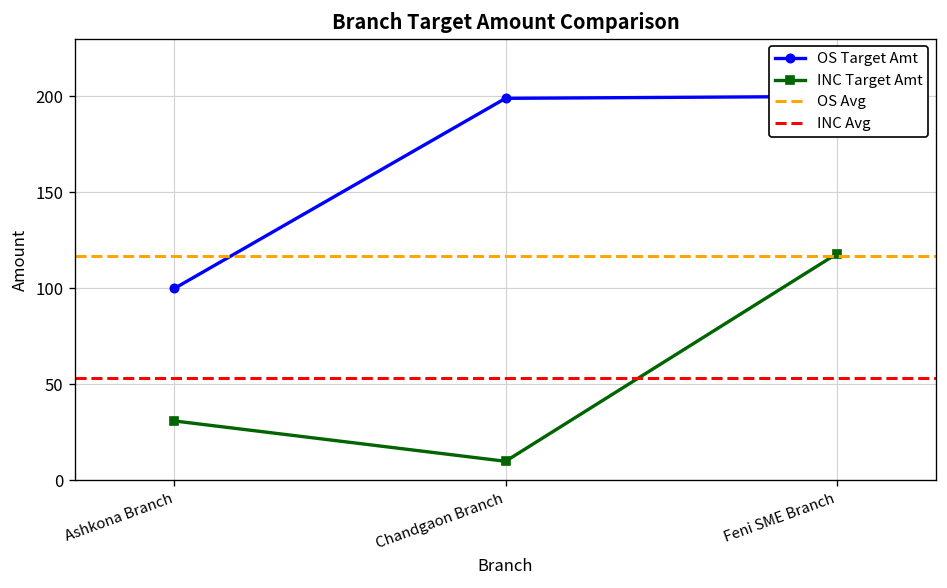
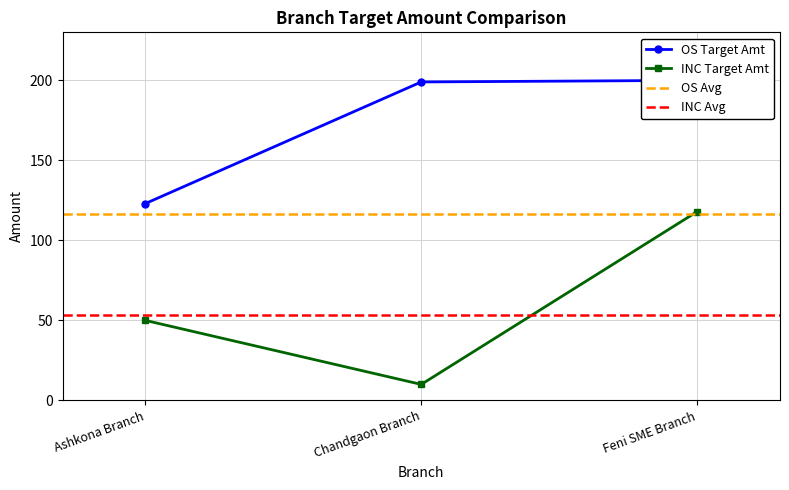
OS Target Amt, Ashkona Branch: 100 -> 123
INC Target Amt, Ashkona Branch: 31 -> 50
